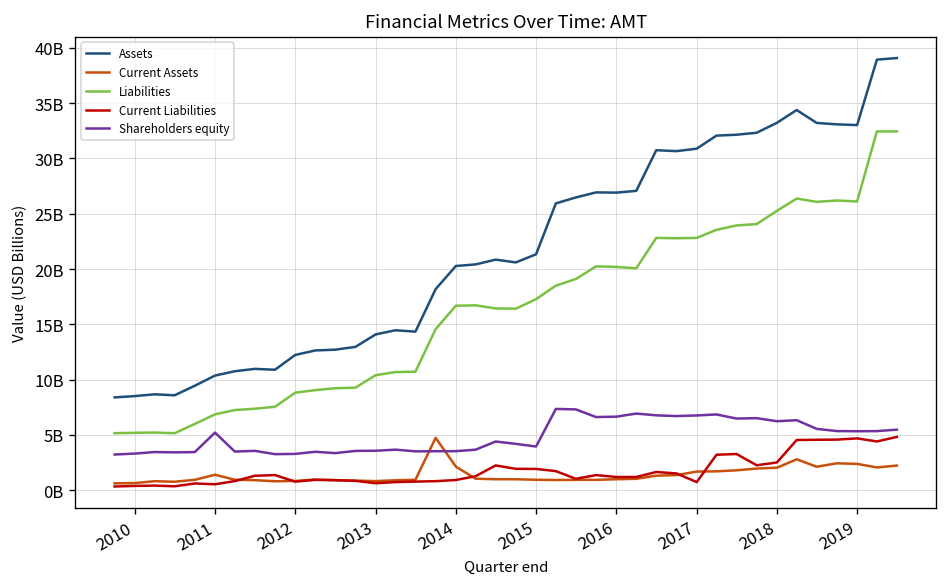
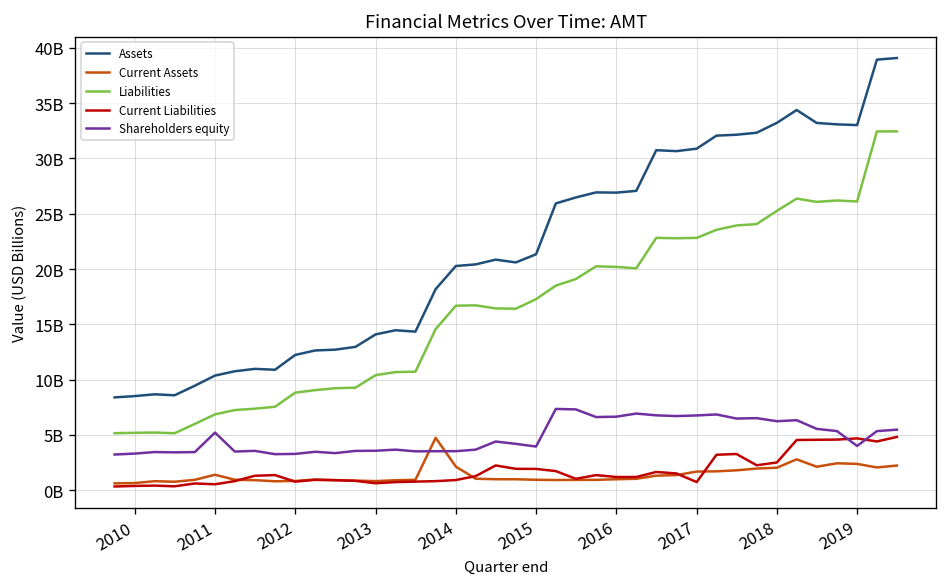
Shareholders equity, 2019: 5000000000 -> 4000000000
